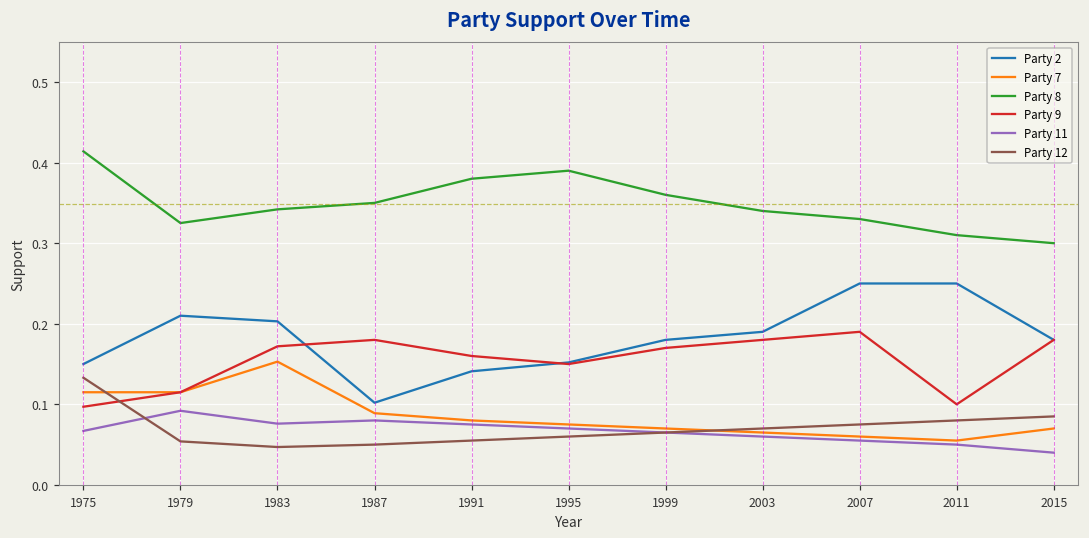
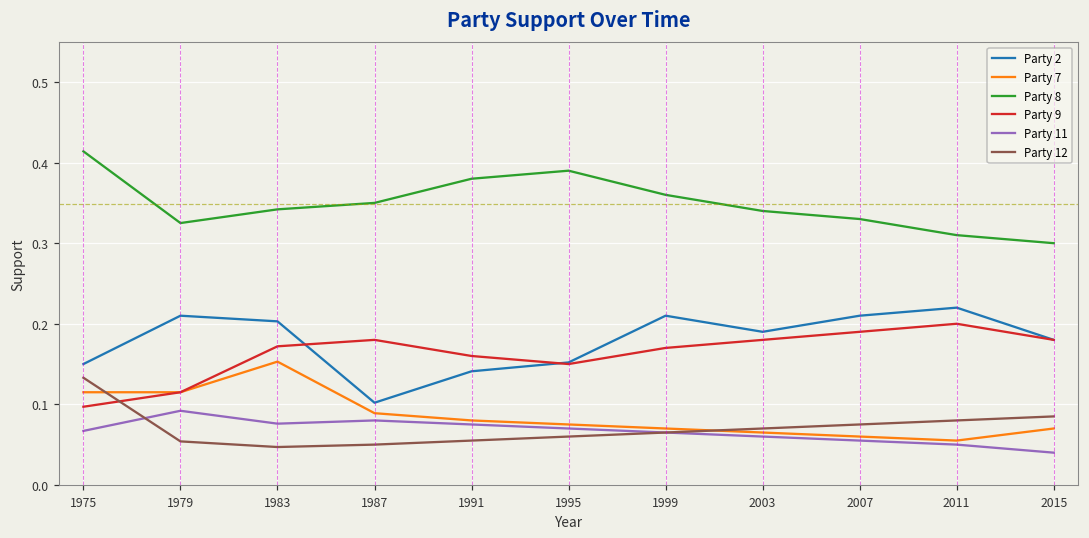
Party 2, 1999: 0.18 -> 0.21
Party 2, 2007: 0.25 -> 0.21
Party 2, 2011: 0.25 -> 0.22
Party 9, 2011: 0.1 -> 0.2
